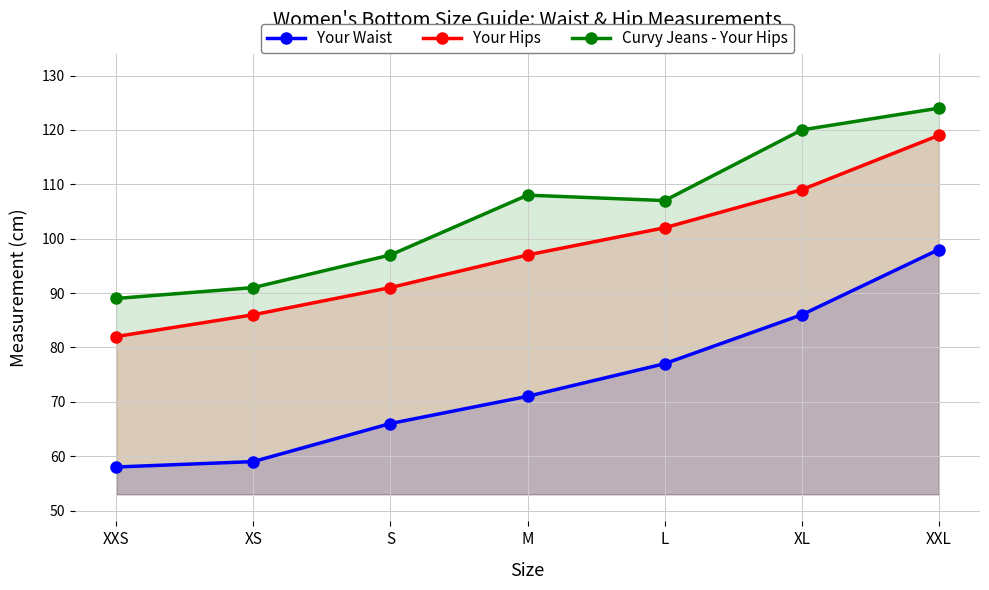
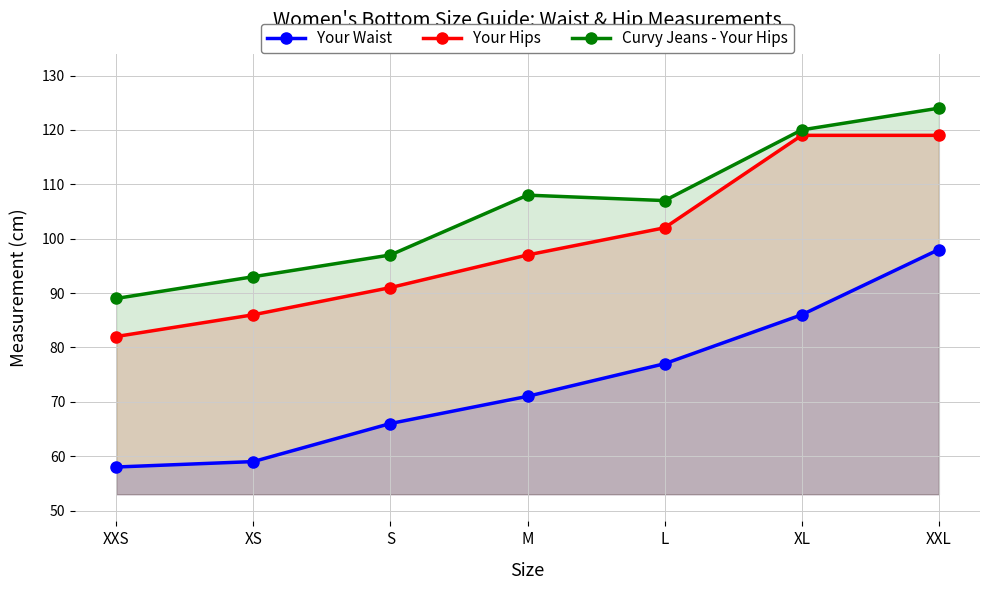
Curvy Jeans - Your Hips, XS: 91 -> 93
Your Hips, XL: 109 -> 119
